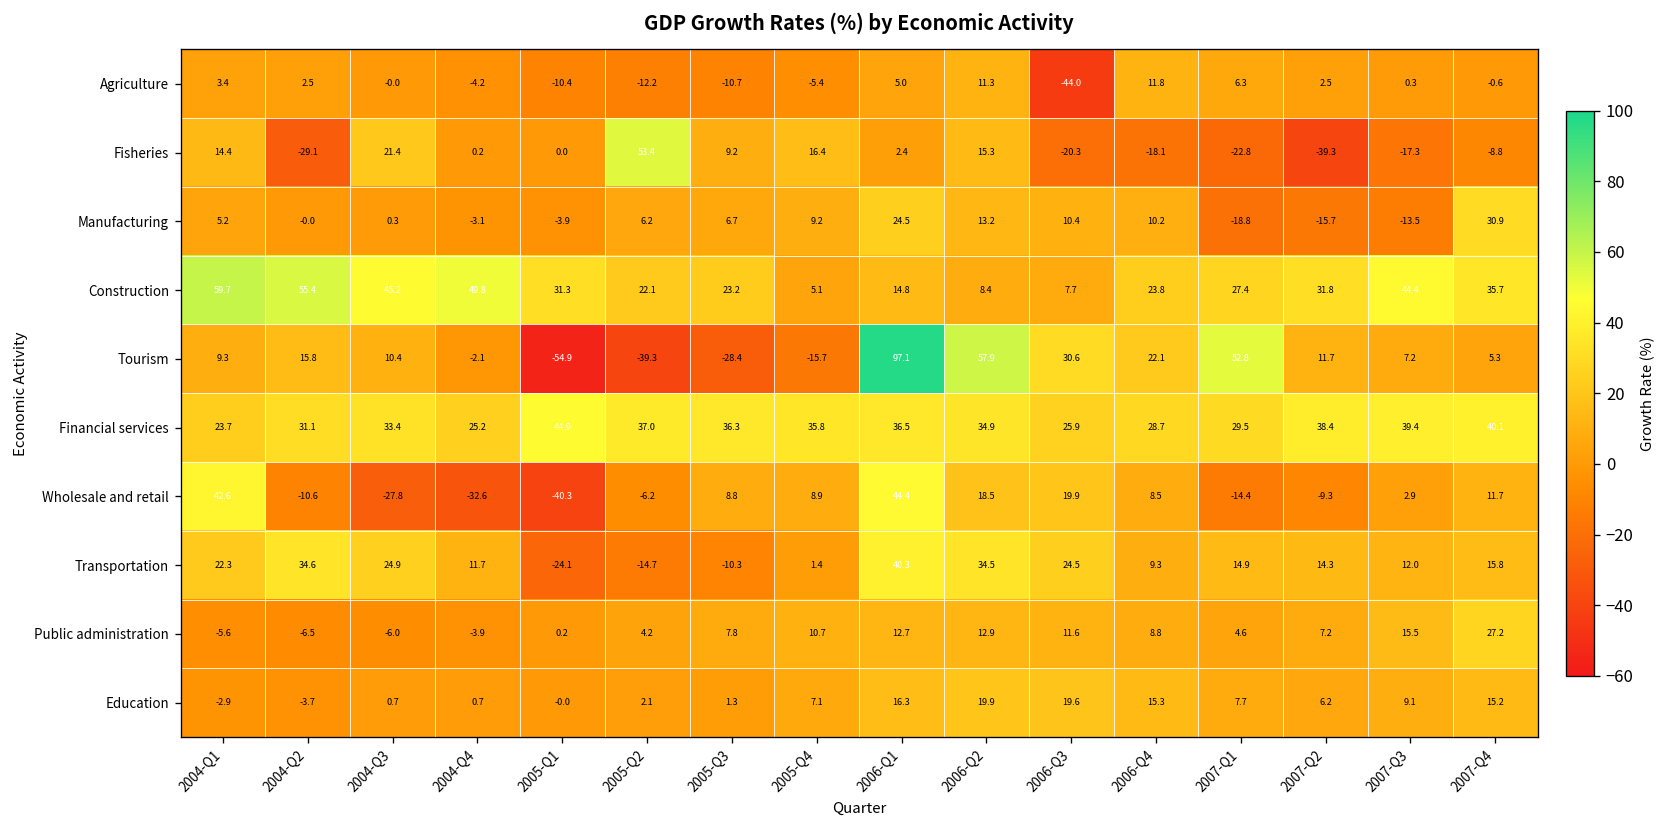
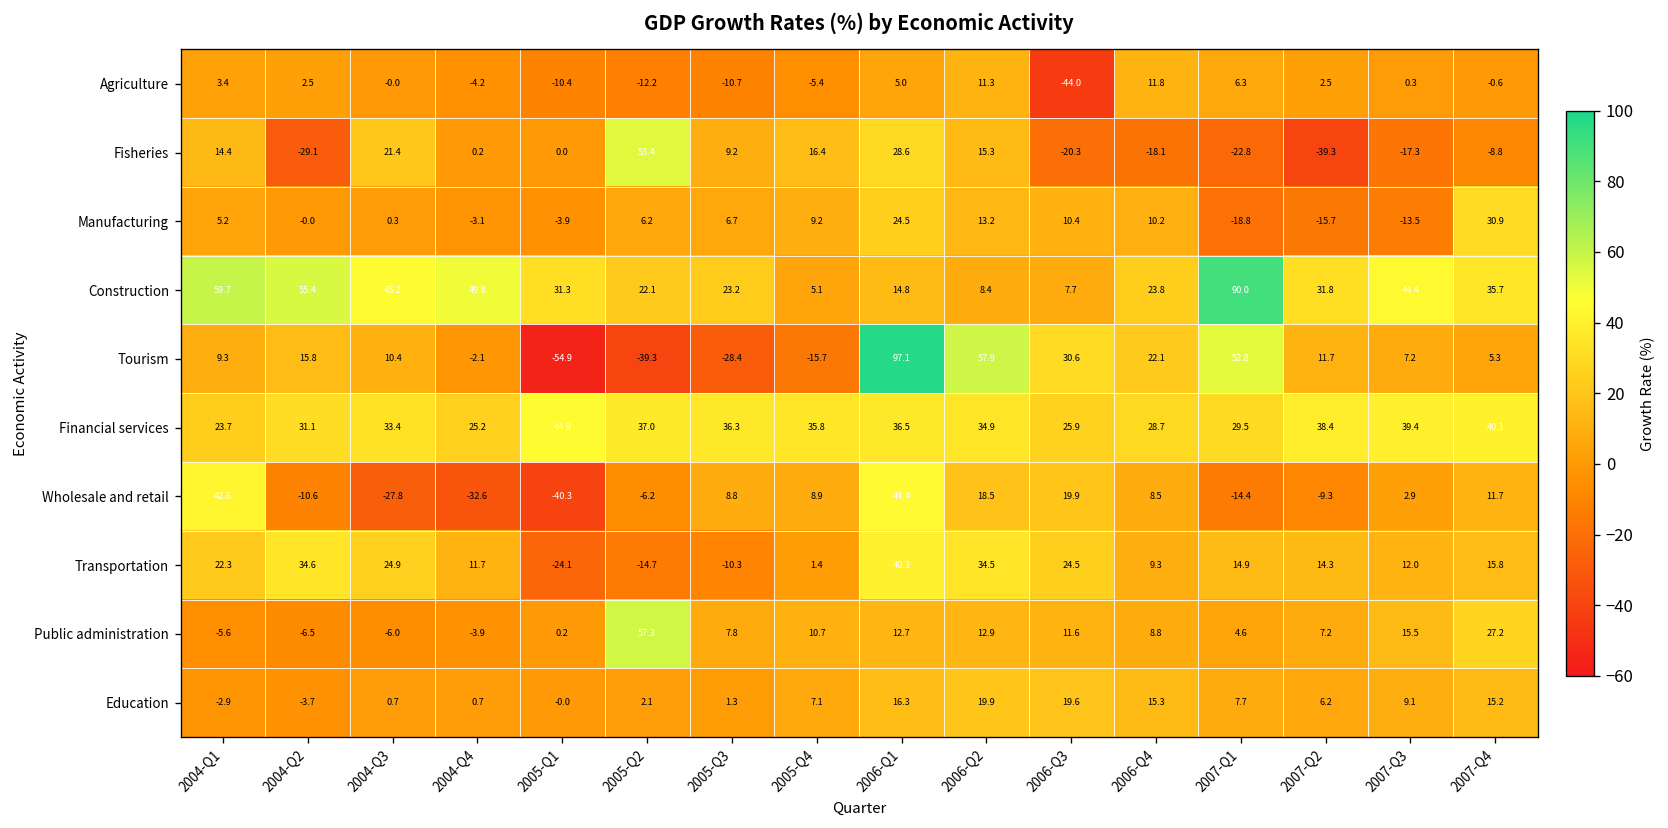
Fisheries, 2006-Q1: 2.4 -> 28.6
Construction, 2007-Q1: 27.4 -> 90.0
Public administration, 2005-Q2: 4.2 -> 57.3
